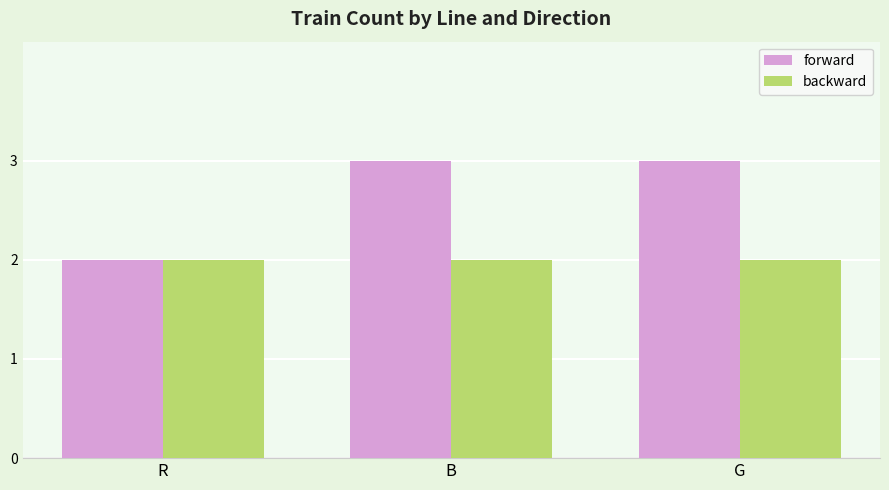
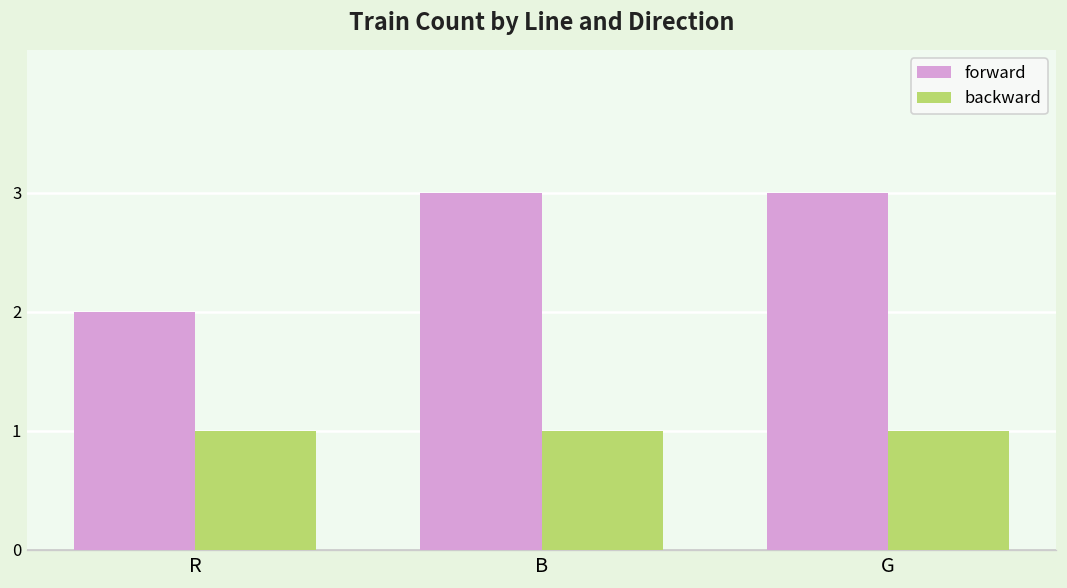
backward, R: 2 -> 1
backward, B: 2 -> 1
backward, G: 2 -> 1
